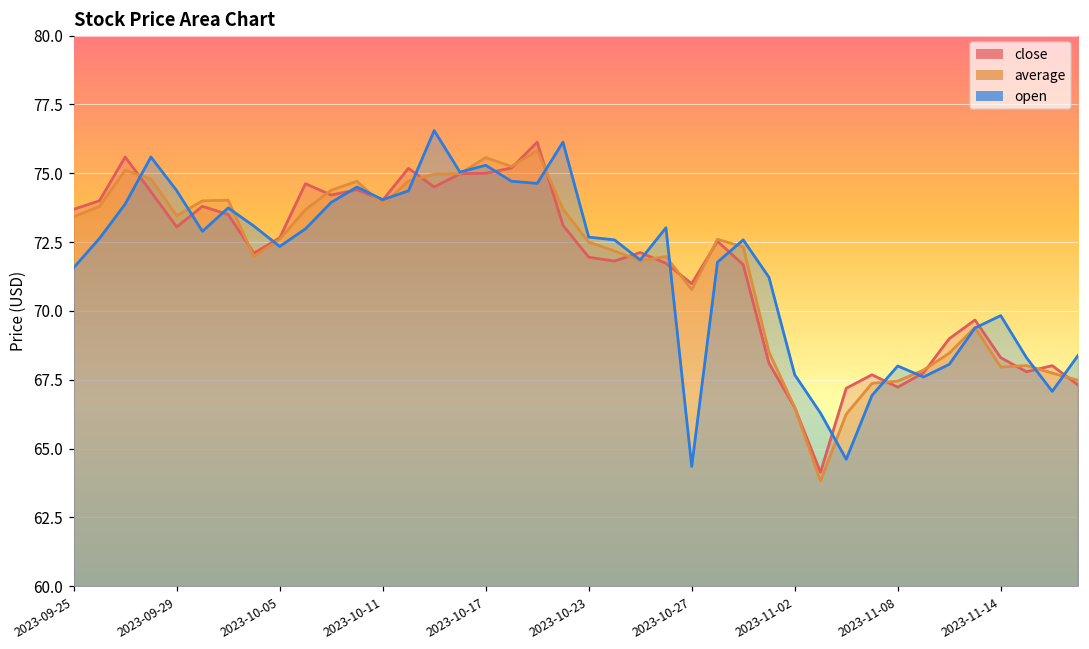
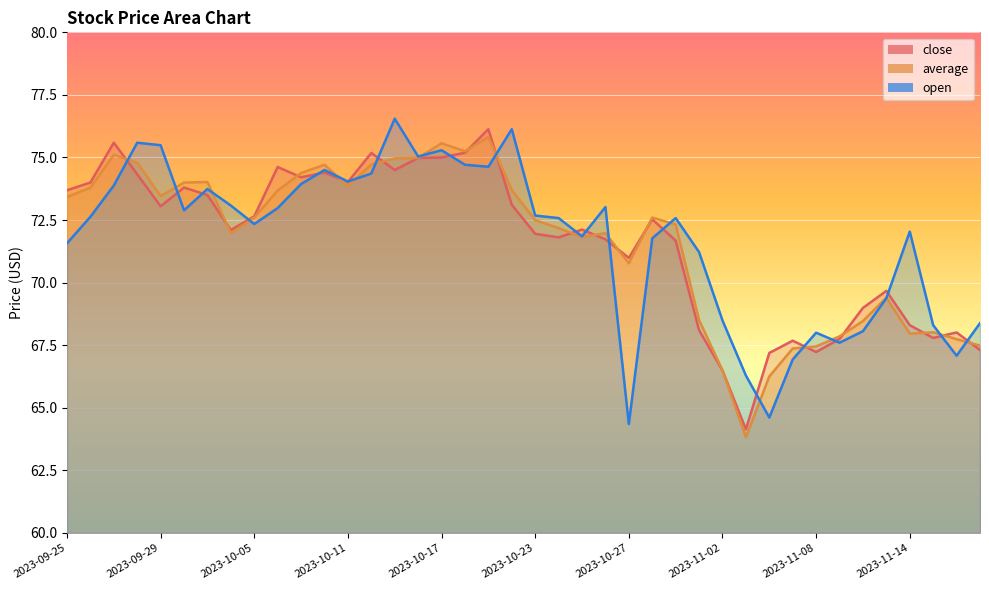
open, 2023-09-29: 74.4 -> 75.5
open, 2023-11-02: 67.7 -> 68.5
open, 2023-11-14: 69.8 -> 72.0
